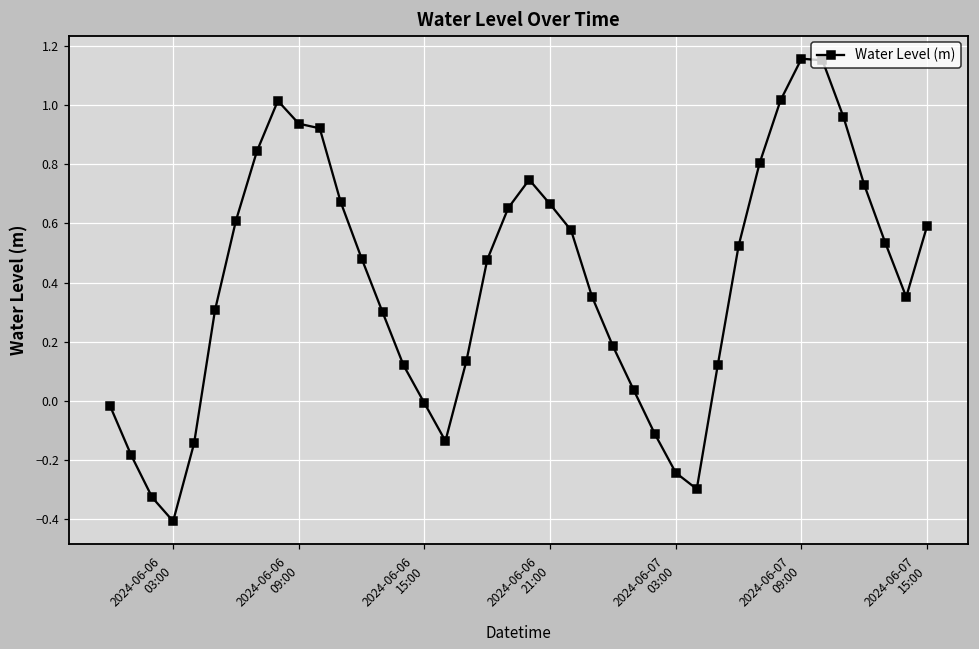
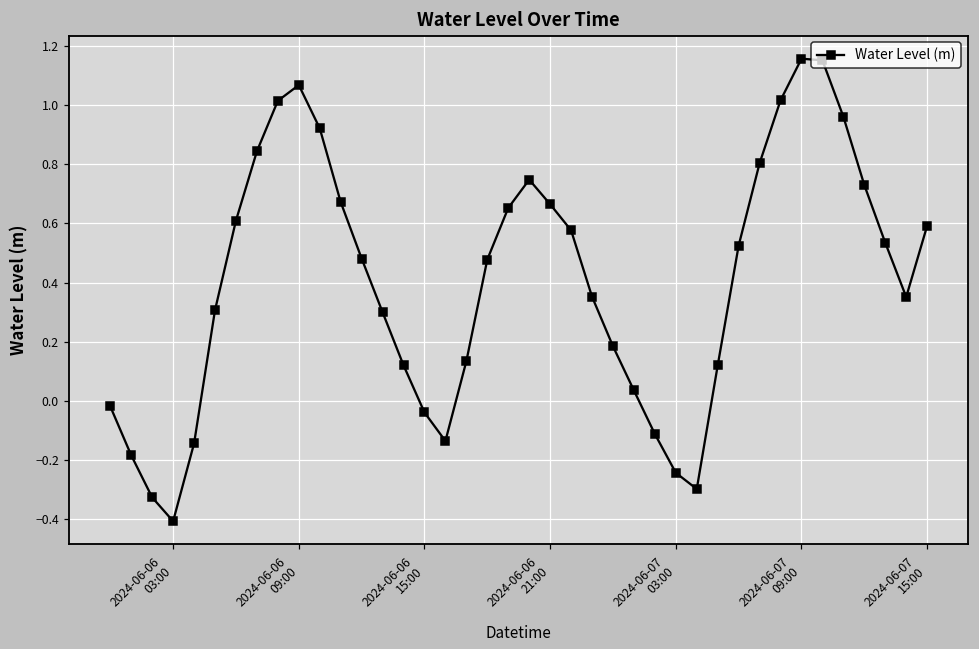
2024-06-06 09:00: 0.94 -> 1.07
2024-06-06 15:00: -0.01 -> -0.04
